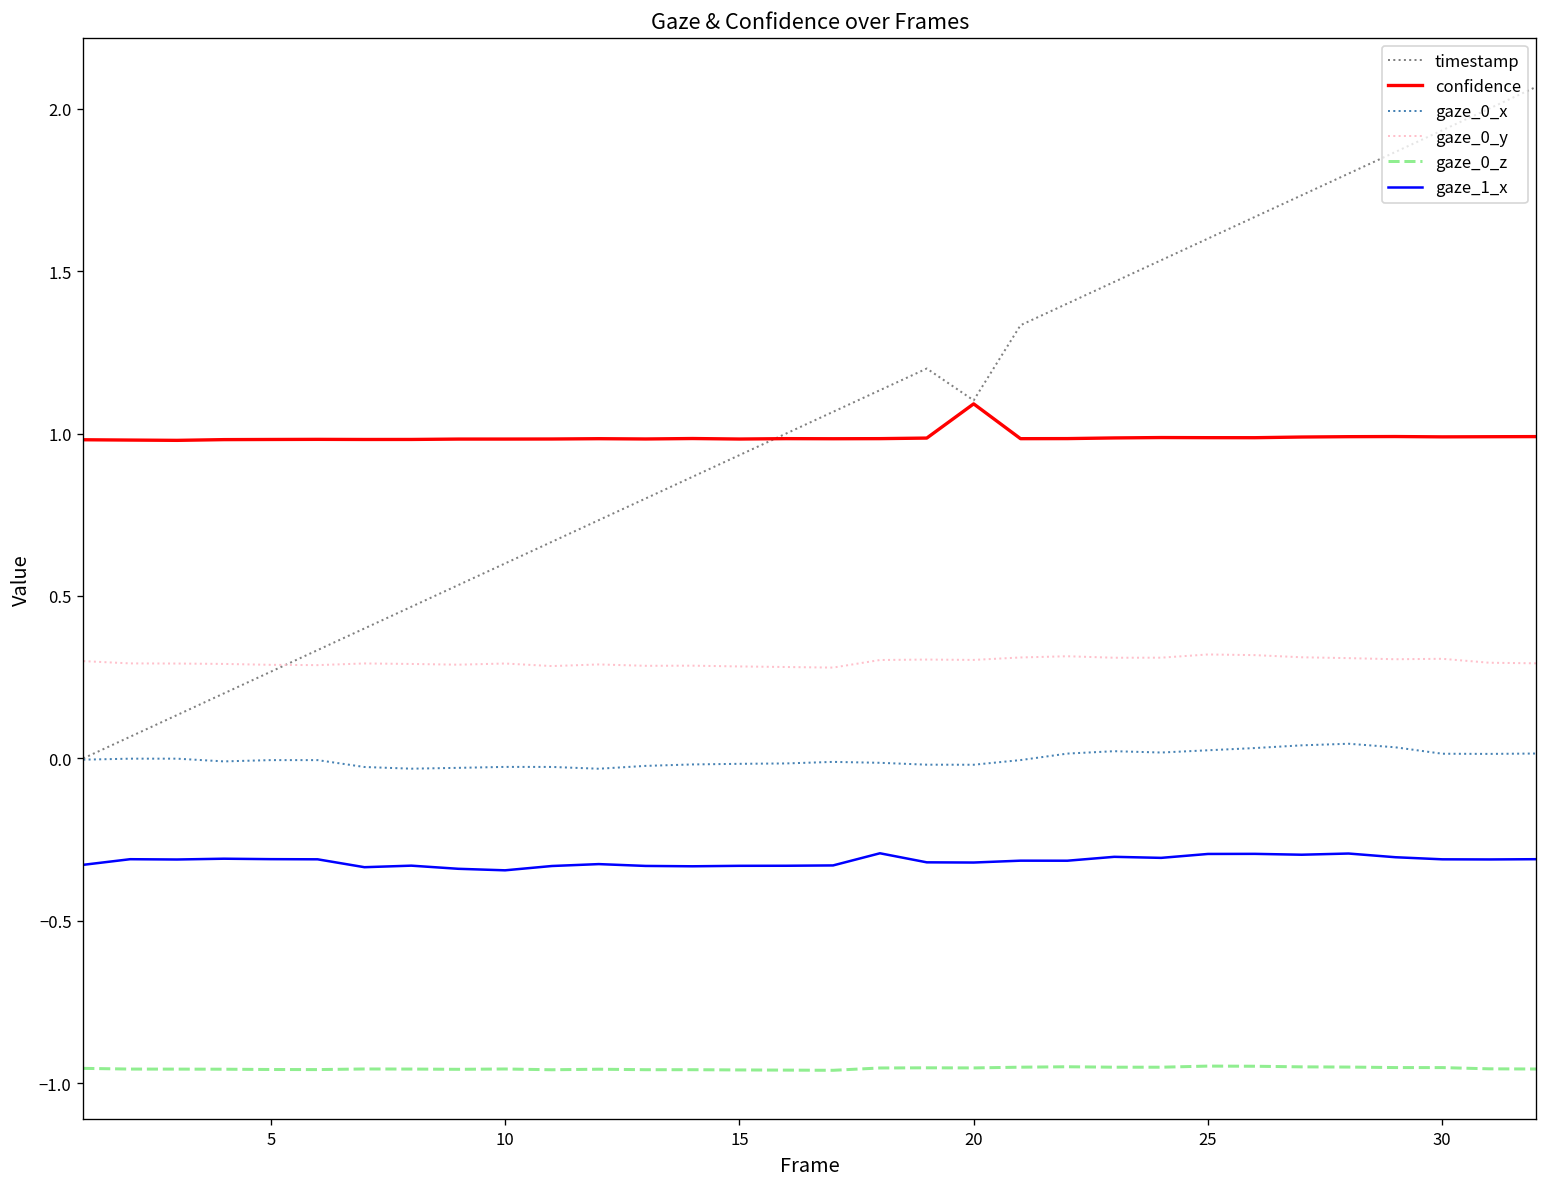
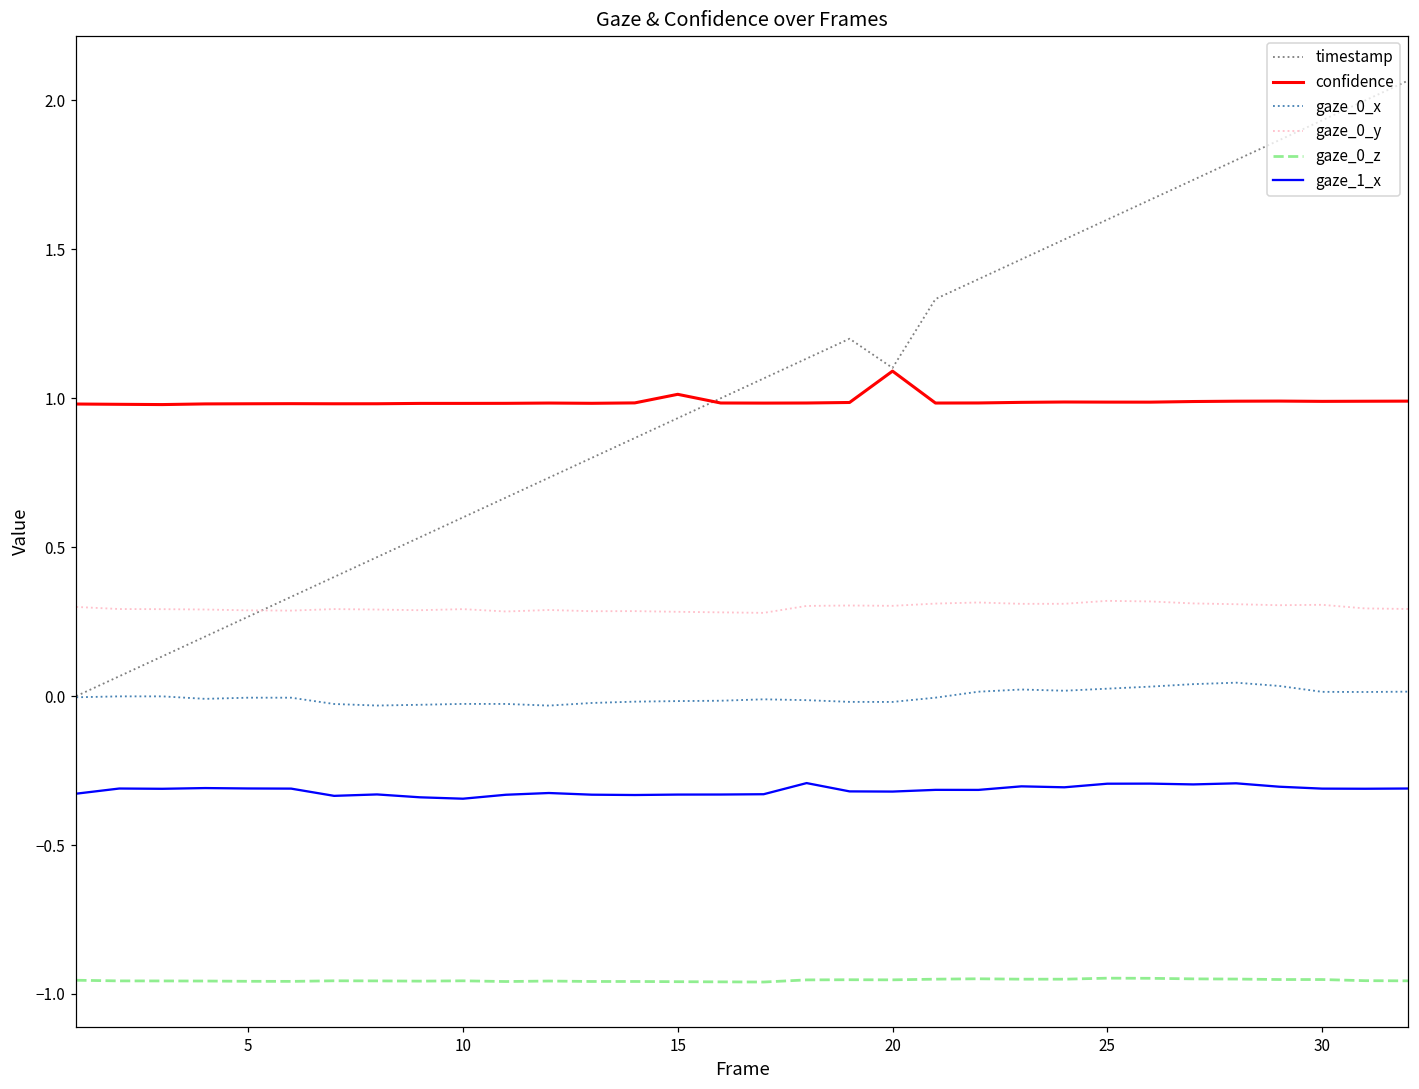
confidence, 15: 0.98 -> 1.01
